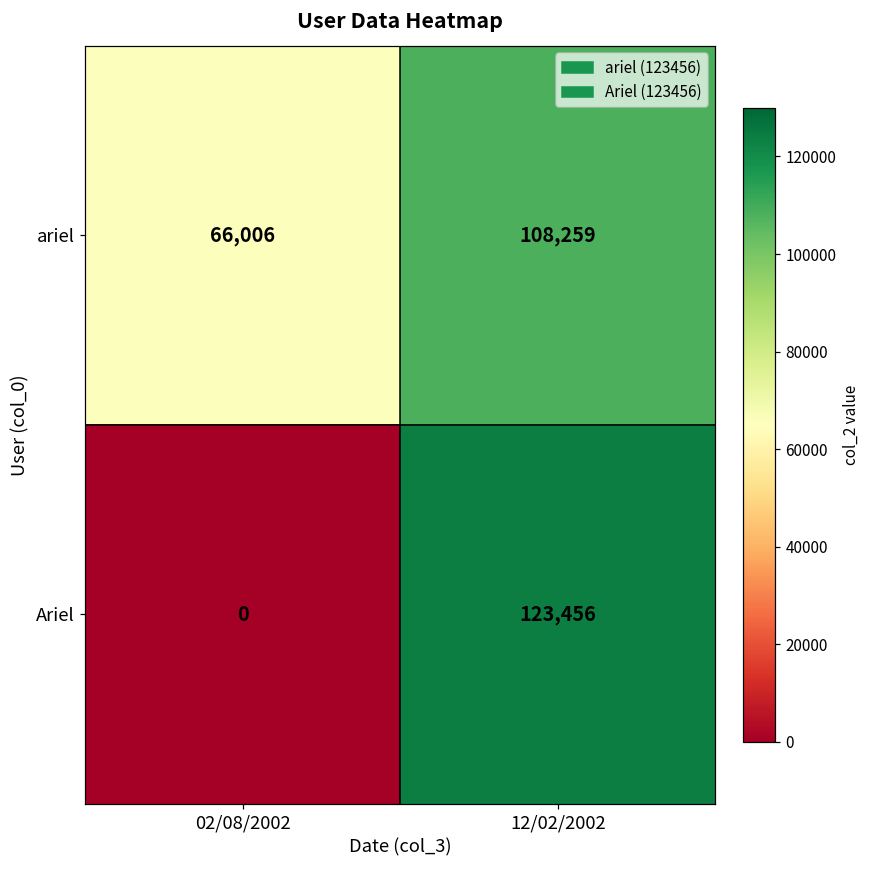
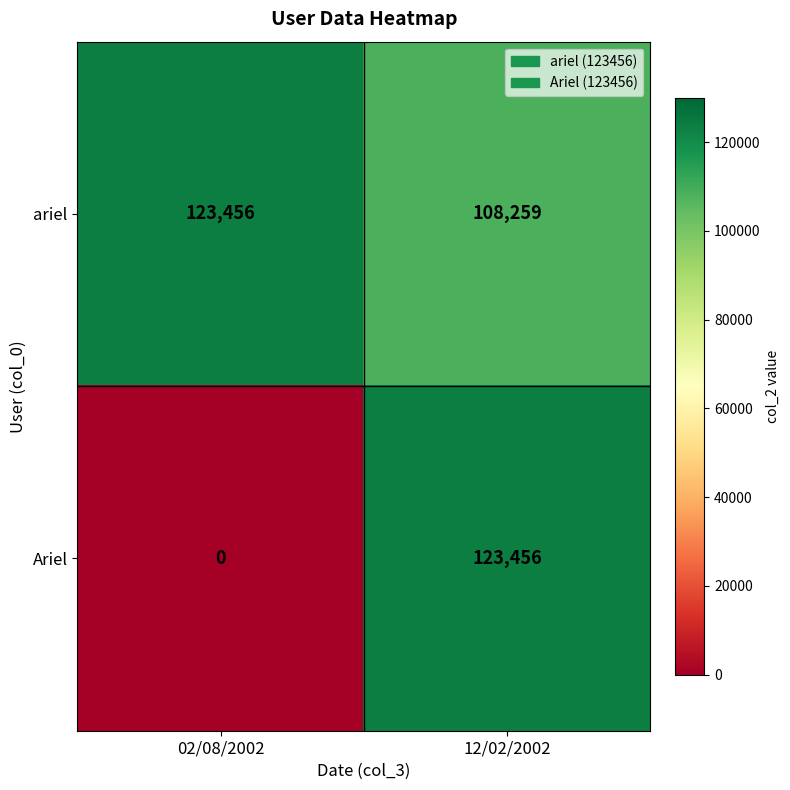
ariel, 02/08/2002: 66,006 -> 123,456
